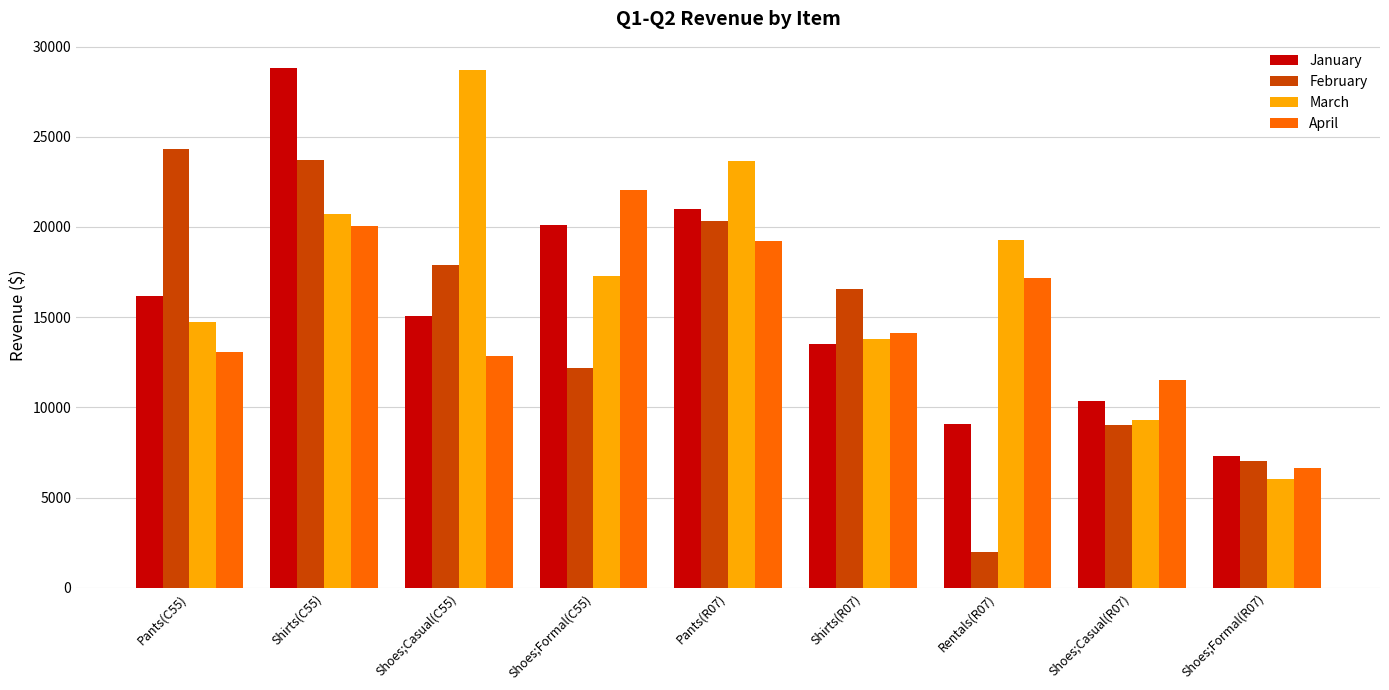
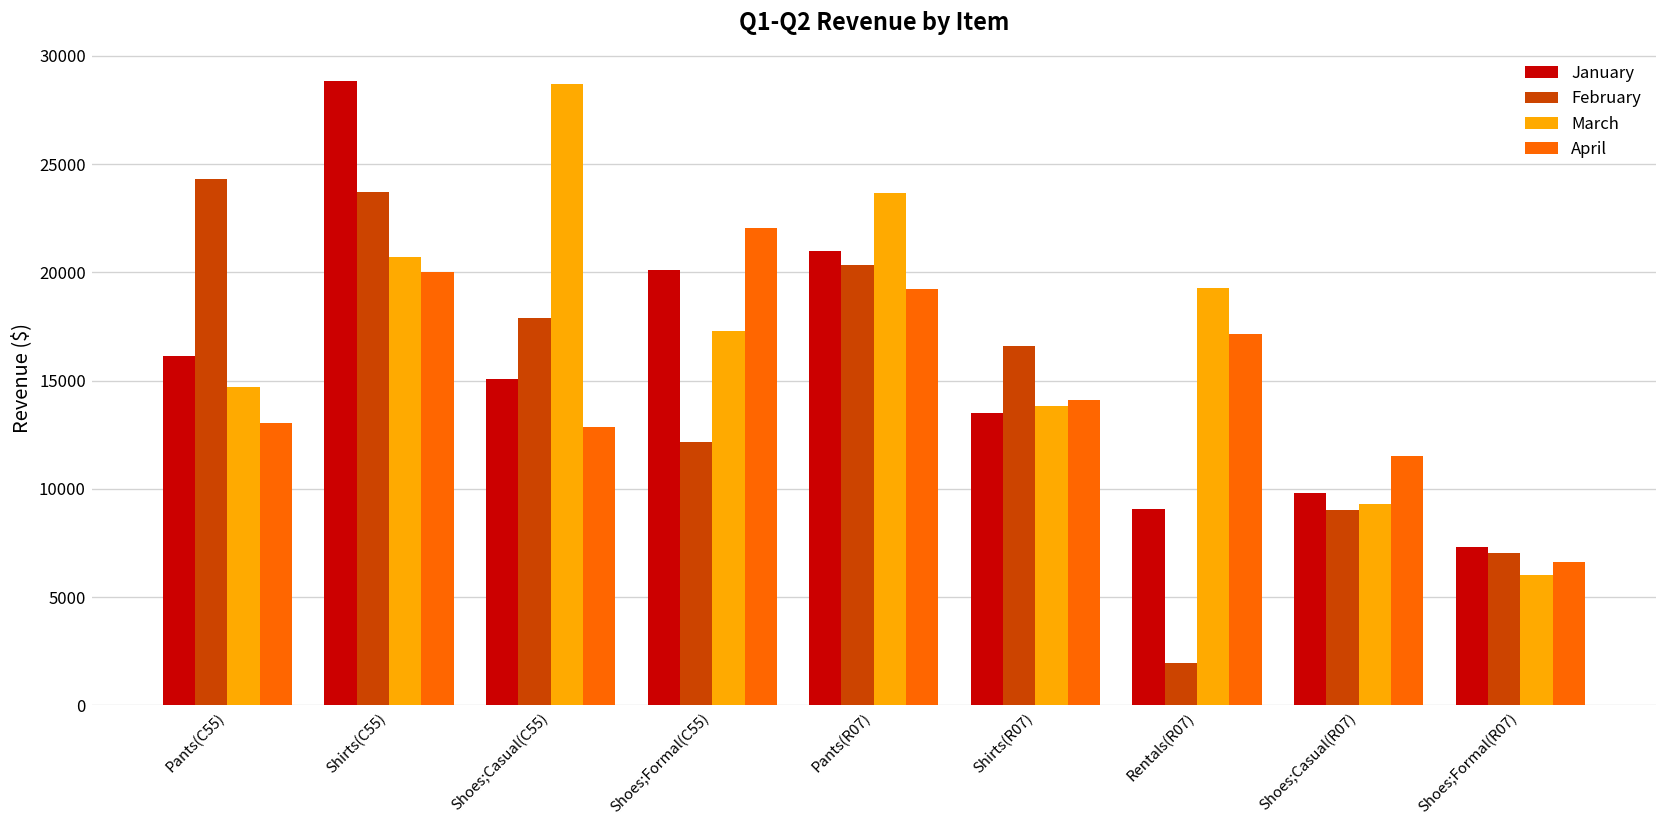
January, Shoes;Casual(R07): 10400 -> 9800
